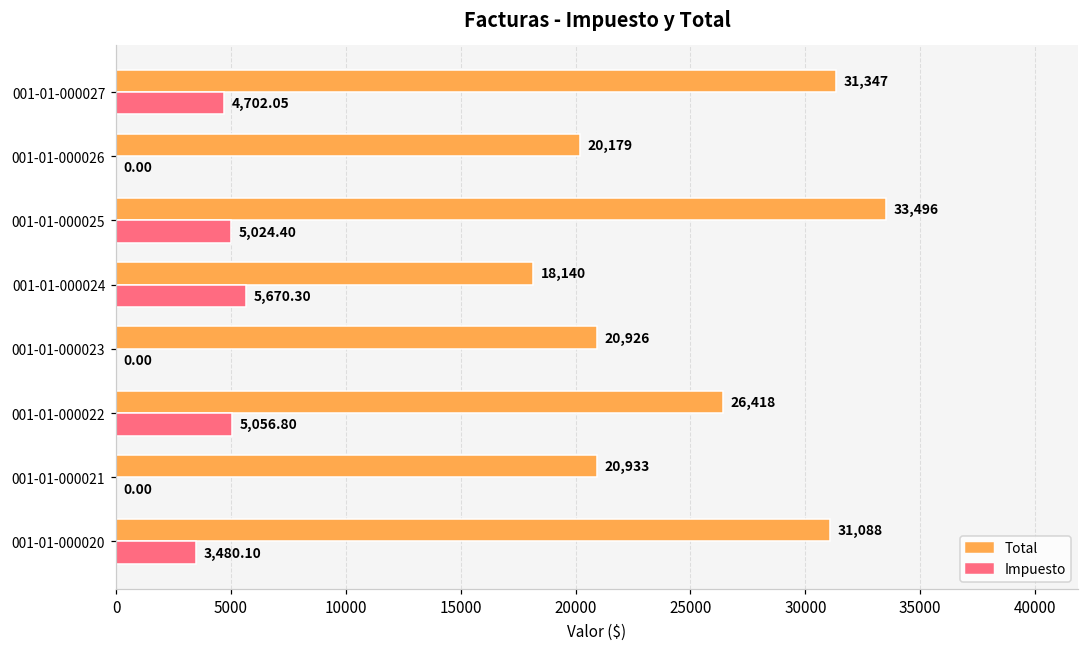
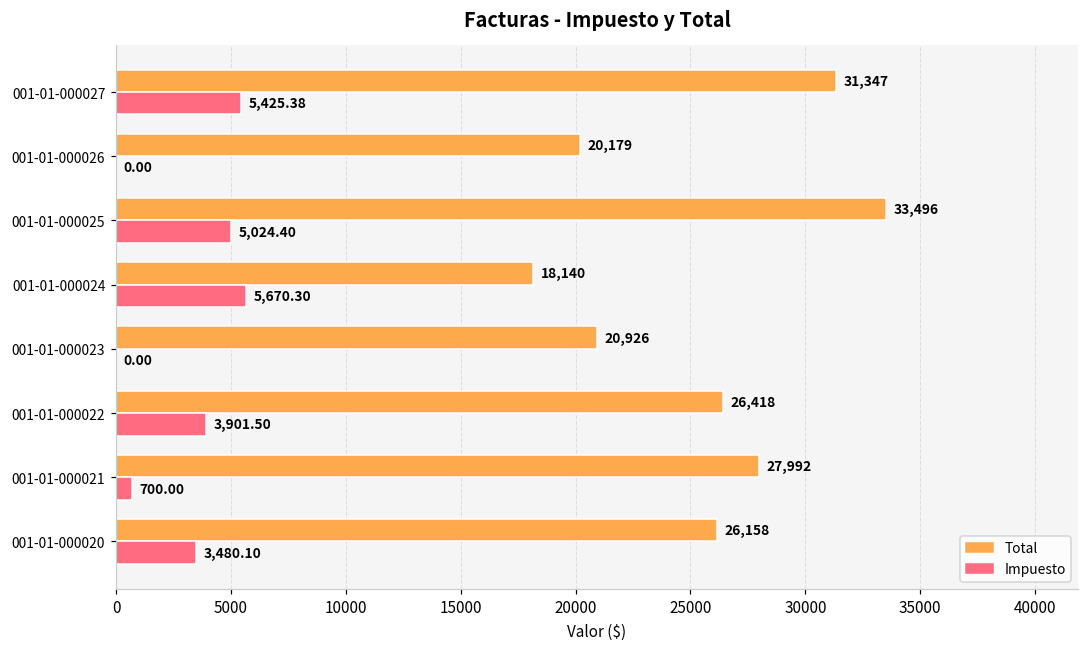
Impuesto, 001-01-000027: 4,702.05 -> 5,425.38
Impuesto, 001-01-000022: 5,056.80 -> 3,901.50
Total, 001-01-000021: 20,933 -> 27,992
Impuesto, 001-01-000021: 0.00 -> 700.00
Total, 001-01-000020: 31,088 -> 26,158
